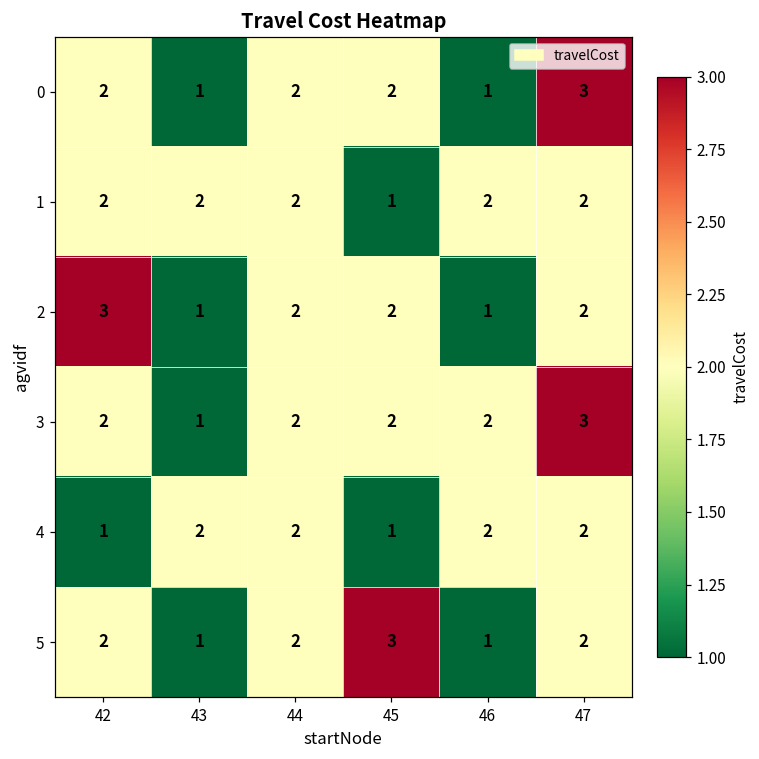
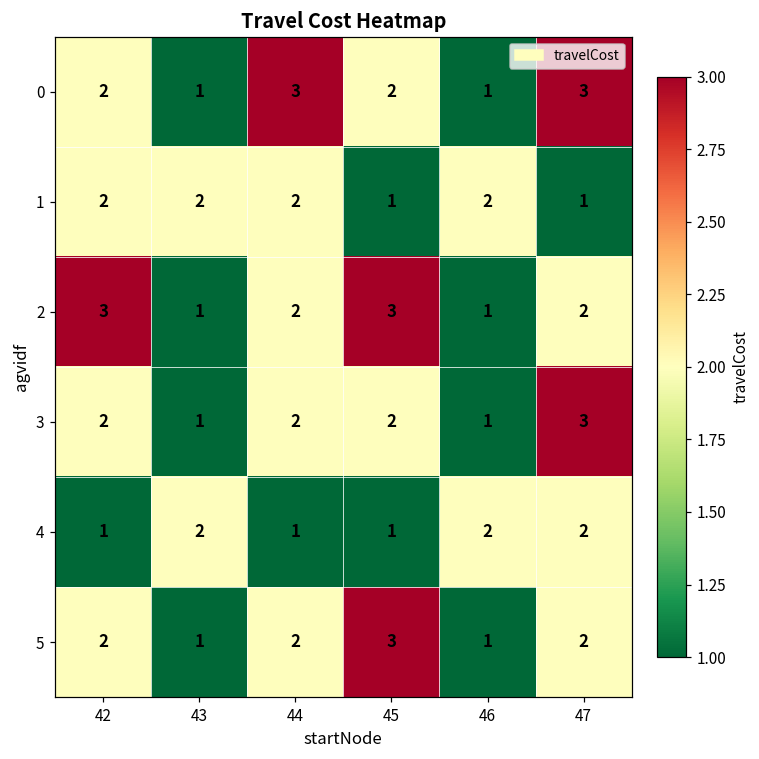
0, 44: 2 -> 3
1, 47: 2 -> 1
2, 45: 2 -> 3
3, 46: 2 -> 1
4, 44: 2 -> 1
